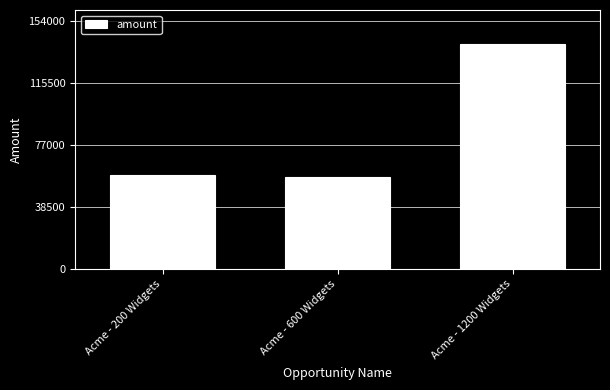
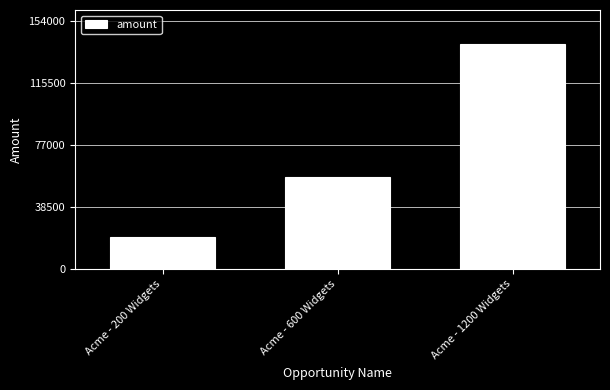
Acme - 200 Widgets: 58000 -> 20000
